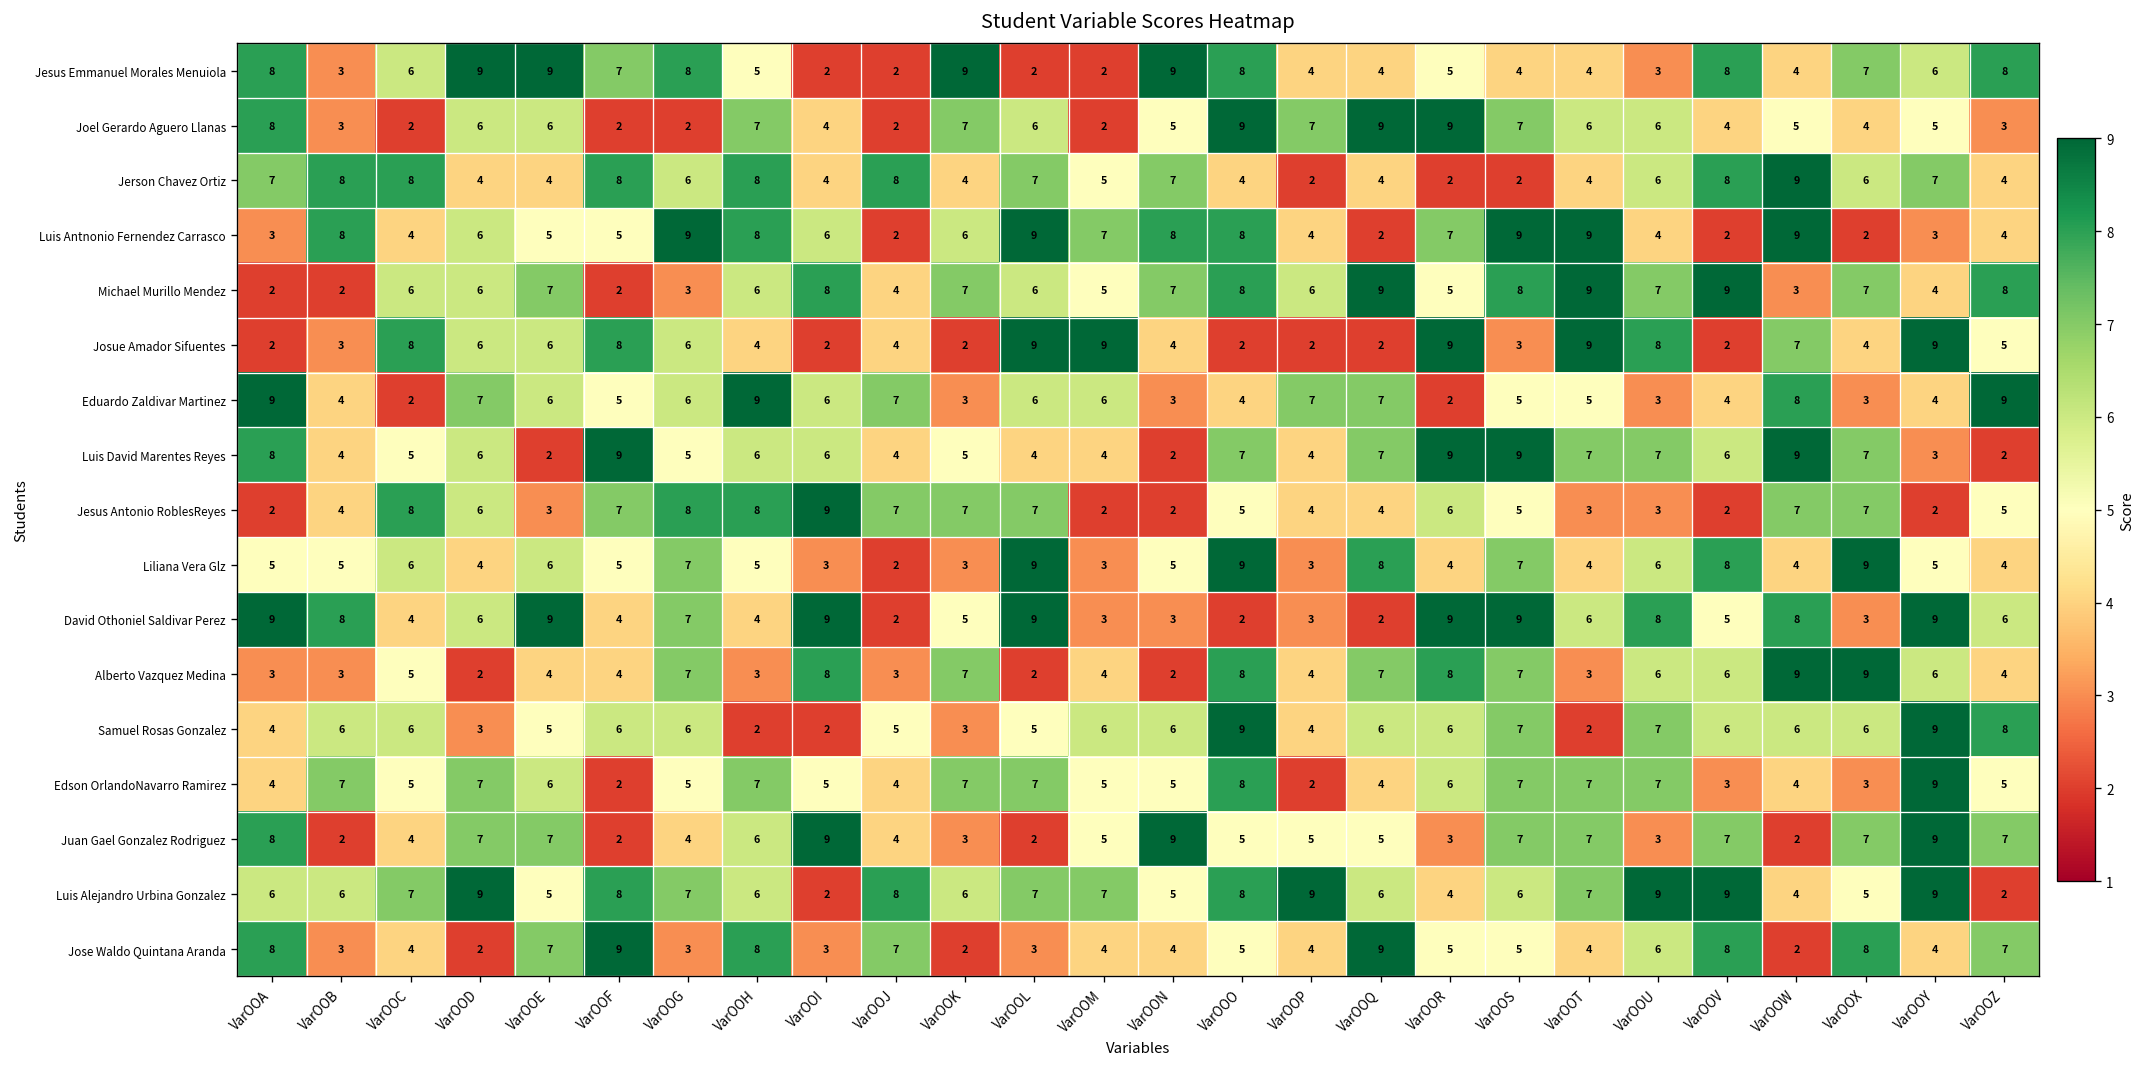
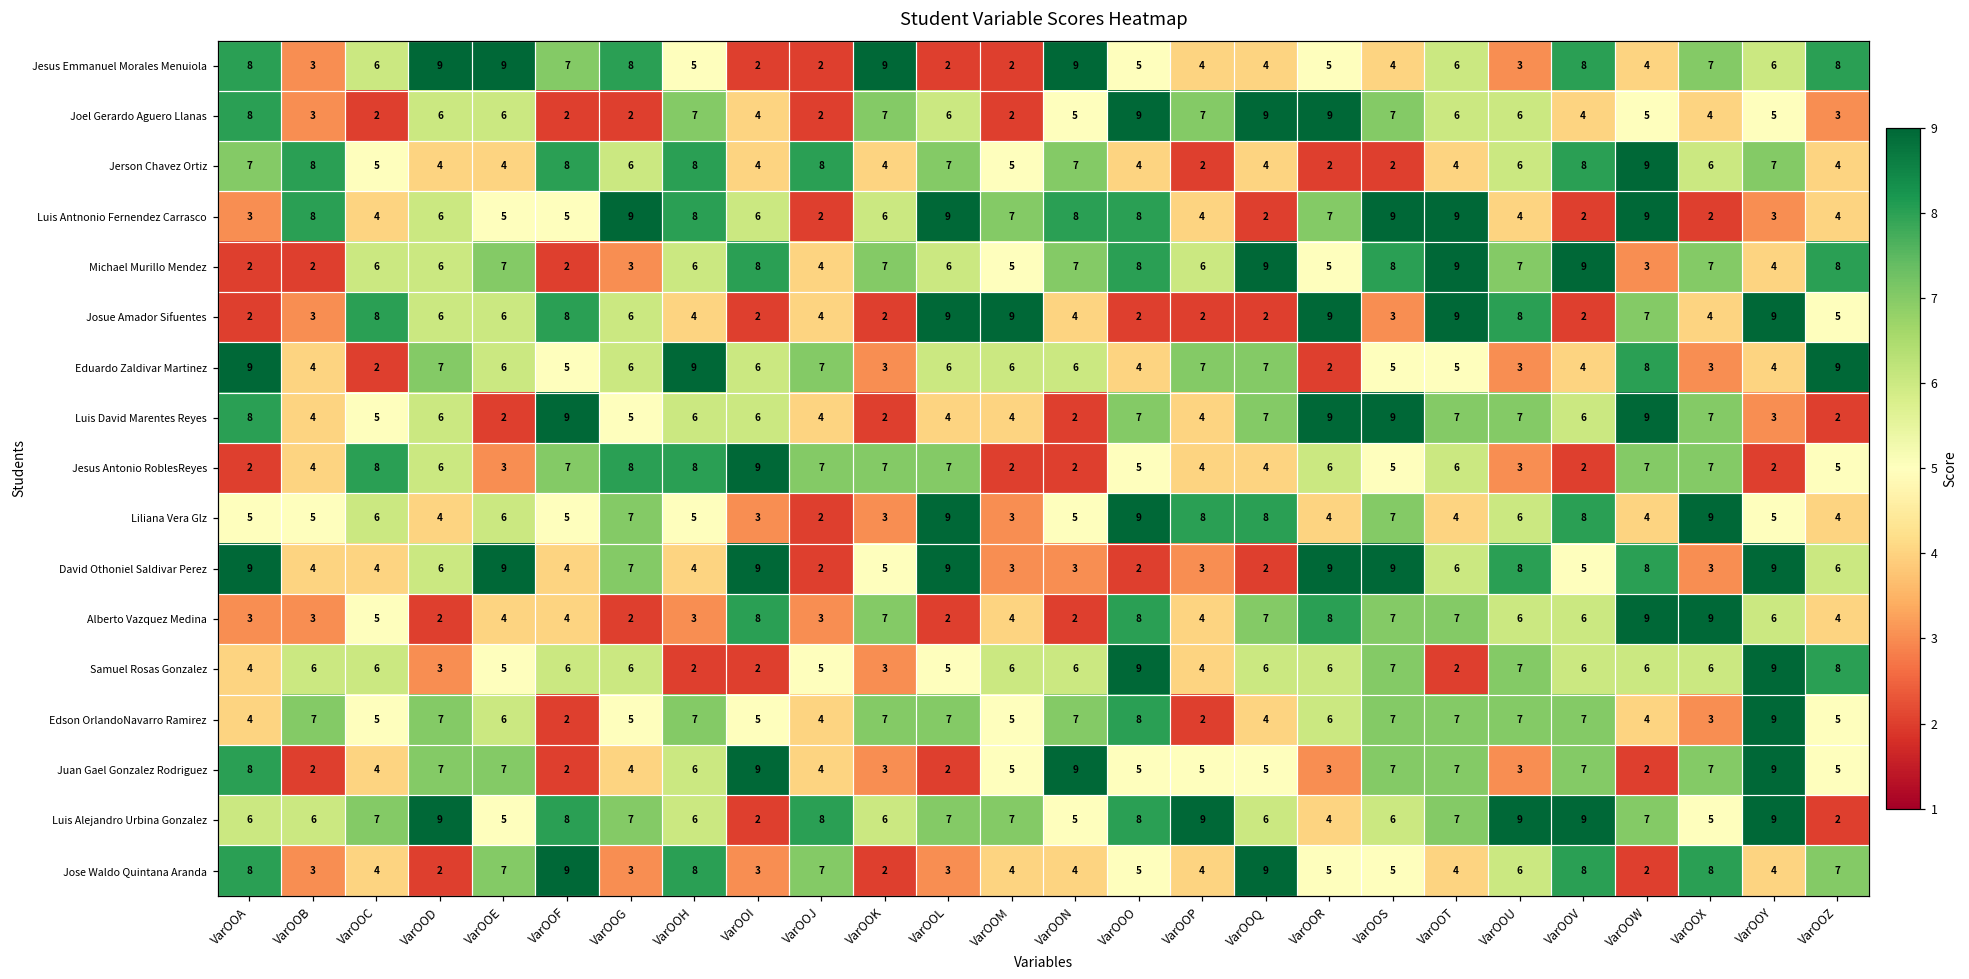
Jesus Emmanuel Morales Menuiola, VarOOO: 8 -> 5
Jesus Emmanuel Morales Menuiola, VarOOT: 4 -> 6
Jerson Chavez Ortiz, VarOOC: 8 -> 5
Eduardo Zaldivar Martinez, VarOON: 3 -> 6
Luis David Marentes Reyes, VarOOK: 5 -> 2
Jesus Antonio RoblesReyes, VarOOT: 3 -> 6
Liliana Vera Glz, VarOOP: 3 -> 8
David Othoniel Saldivar Perez, VarOOB: 8 -> 4
Alberto Vazquez Medina, VarOOG: 7 -> 2
Alberto Vazquez Medina, VarOOT: 3 -> 7
Edson OrlandoNavarro Ramirez, VarOON: 5 -> 7
Edson OrlandoNavarro Ramirez, VarOOV: 3 -> 7
Juan Gael Gonzalez Rodriguez, VarOOZ: 7 -> 5
Luis Alejandro Urbina Gonzalez, VarOOW: 4 -> 7
